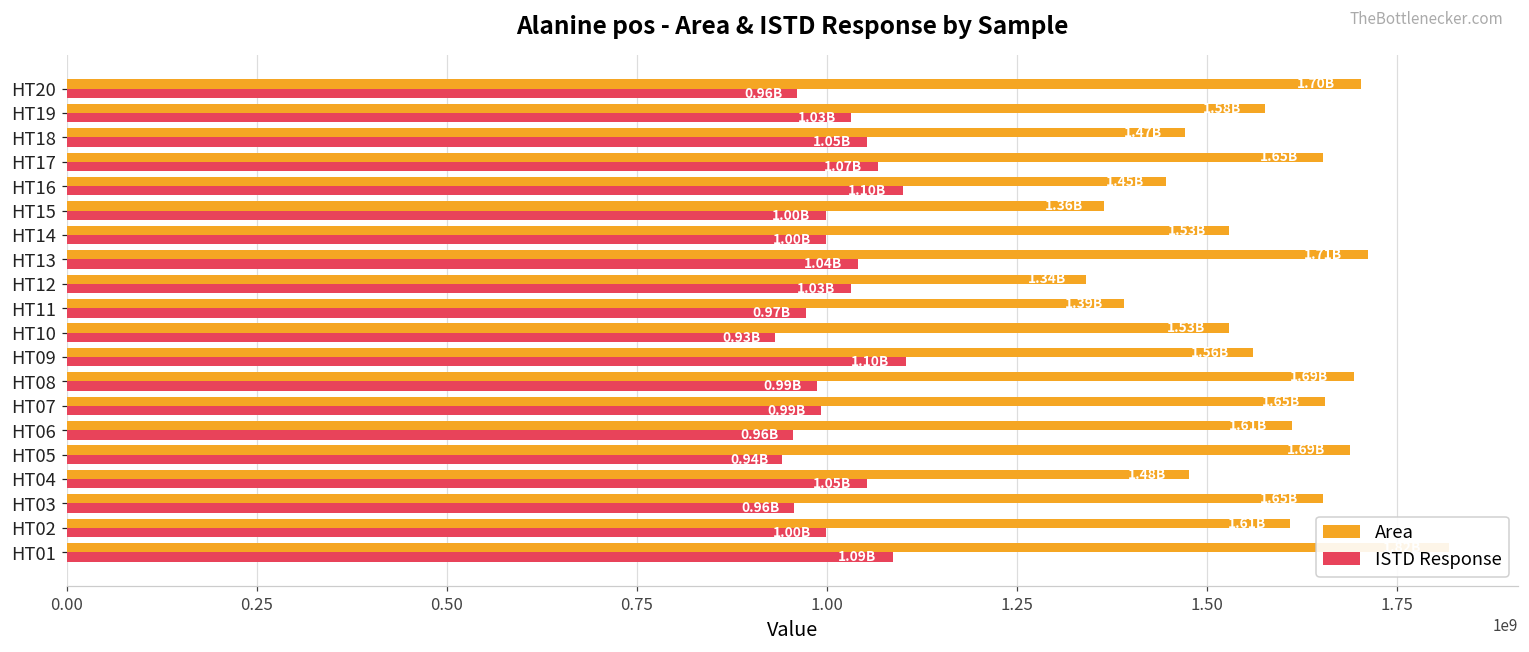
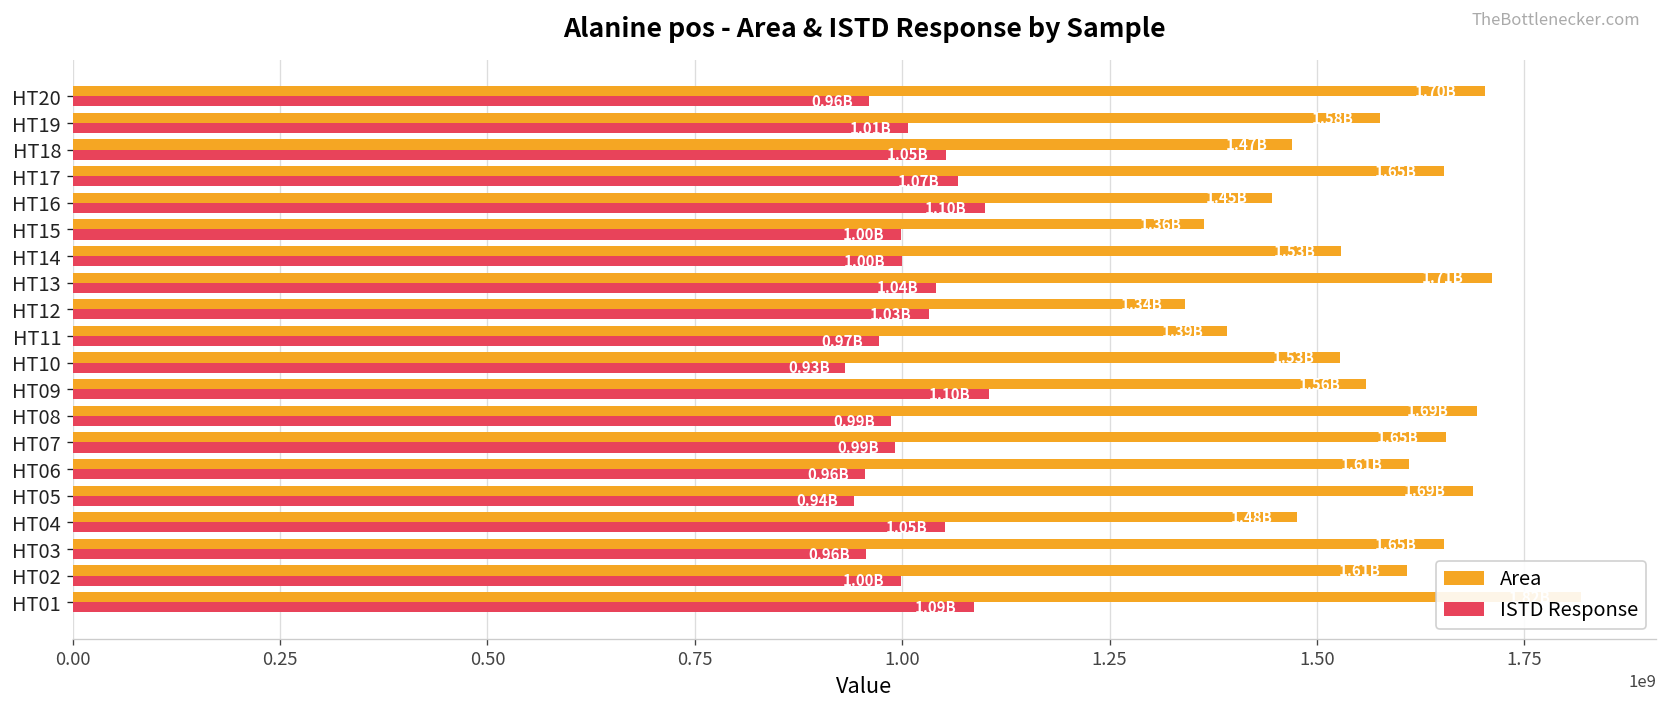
ISTD Response, HT19: 1.03B -> 1.01B
